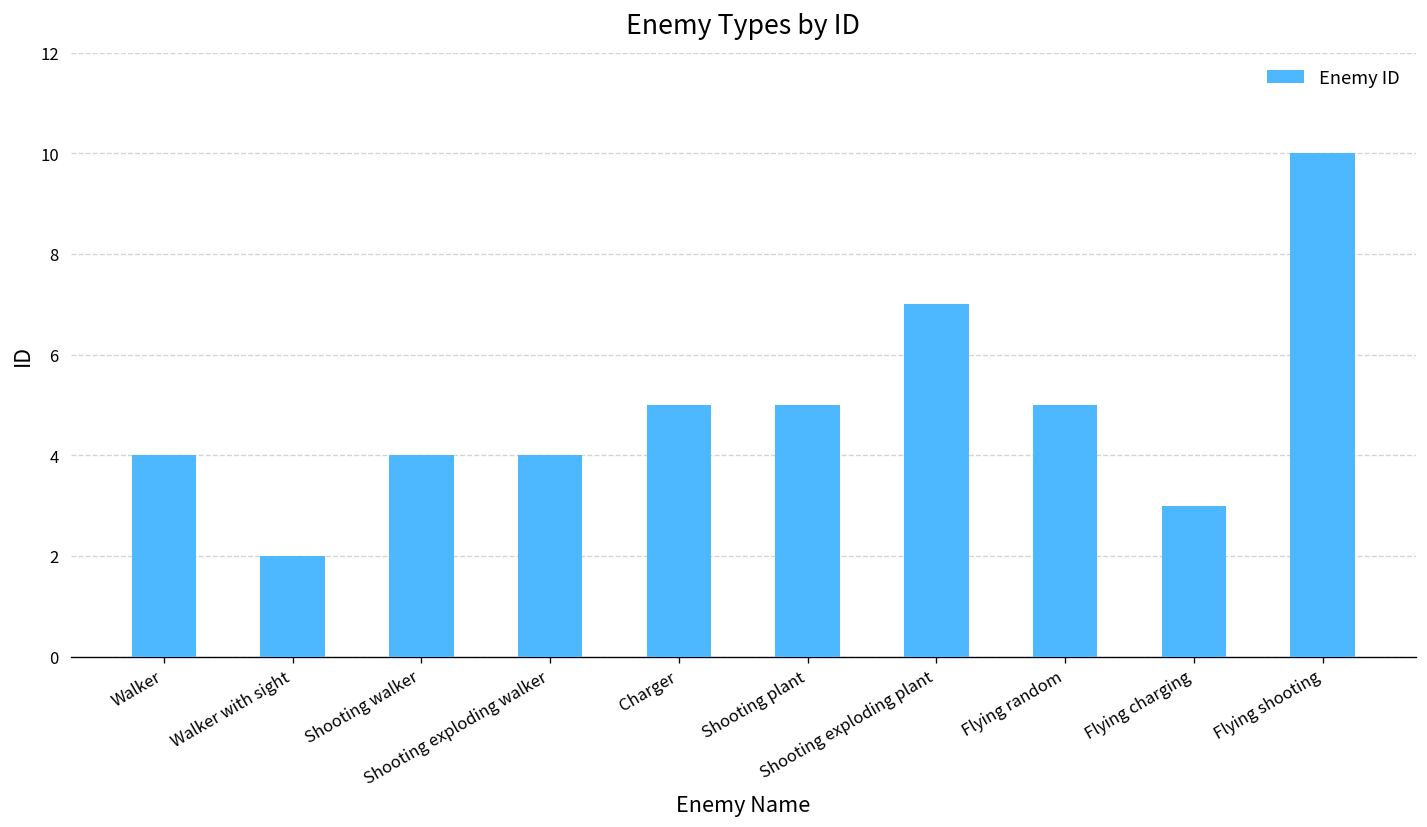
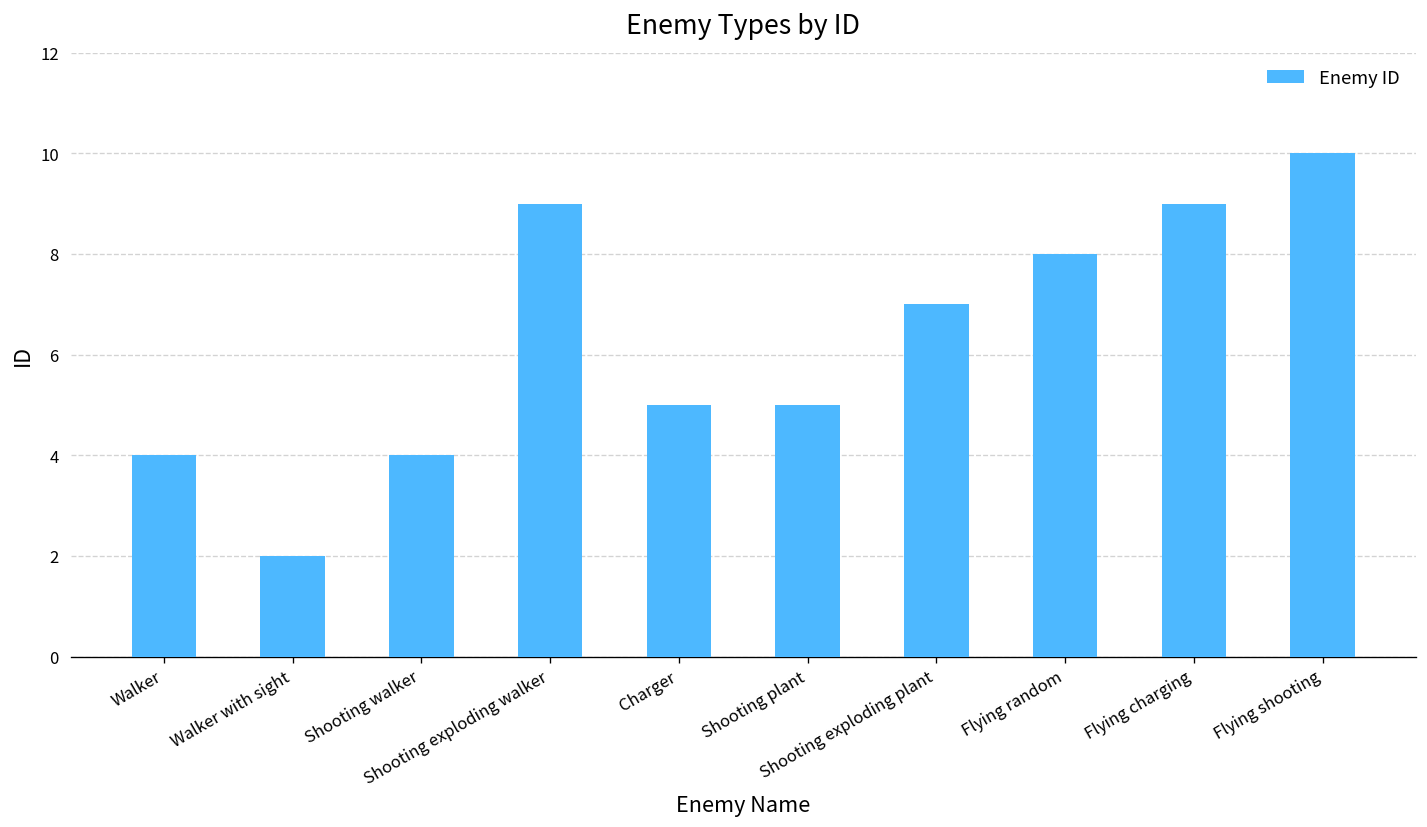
Shooting exploding walker: 4 -> 9
Flying random: 5 -> 8
Flying charging: 3 -> 9
